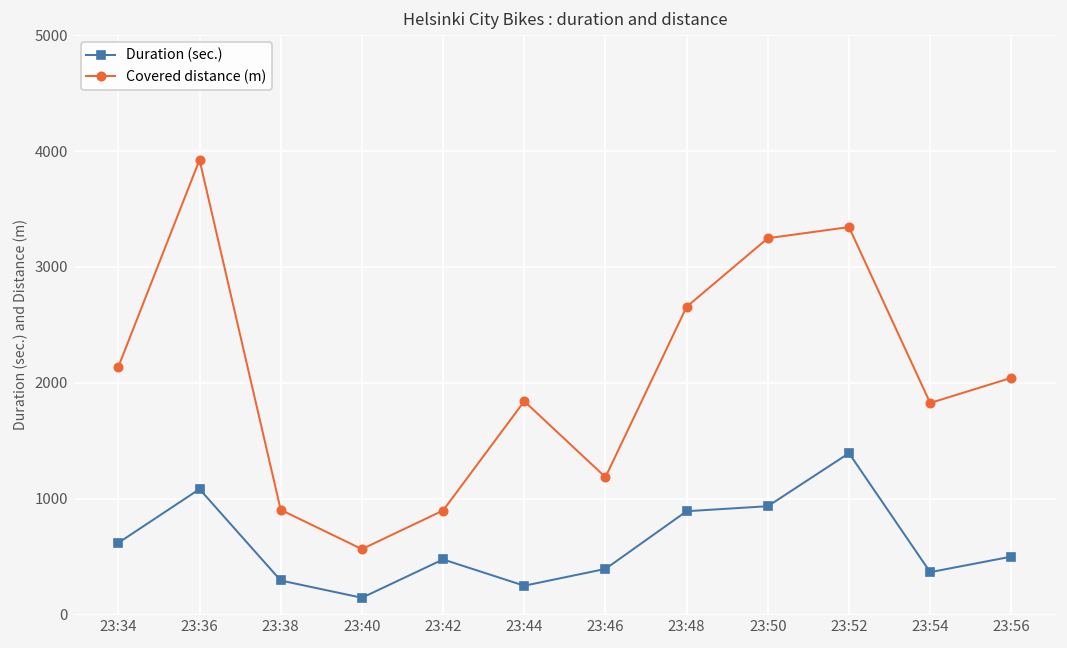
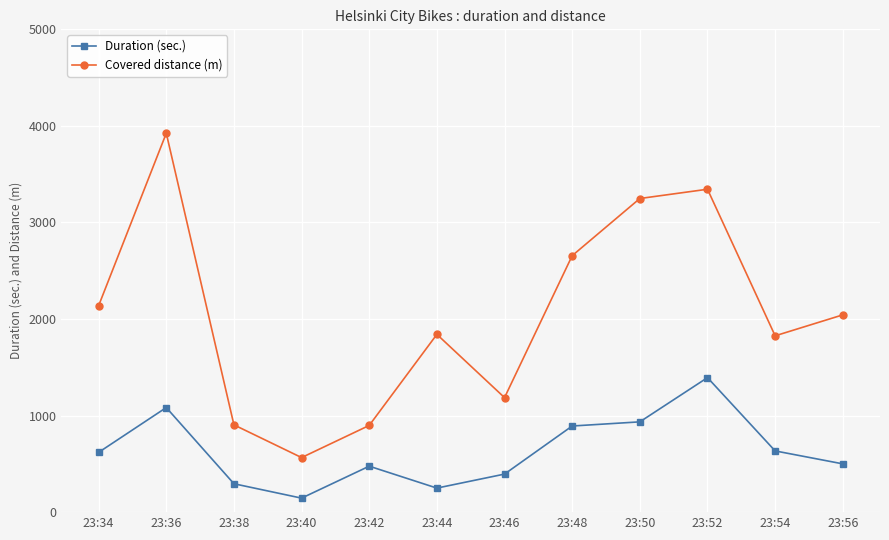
Duration (sec.), 23:54: 400 -> 600
